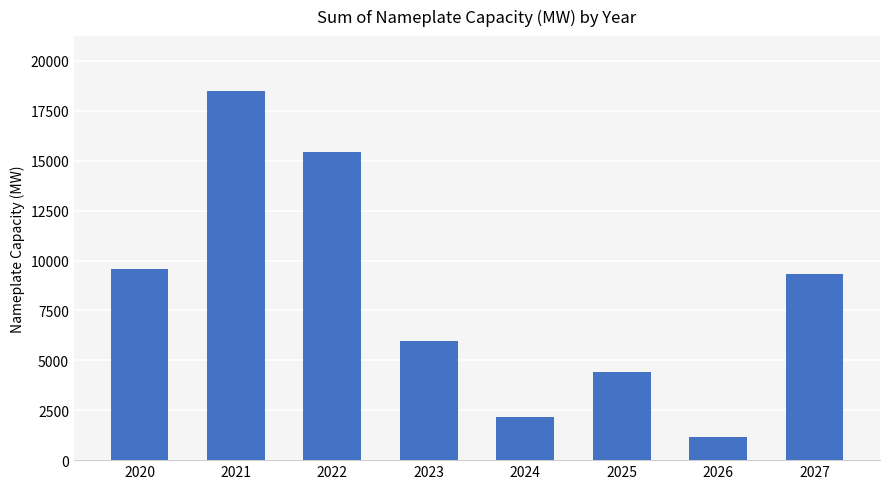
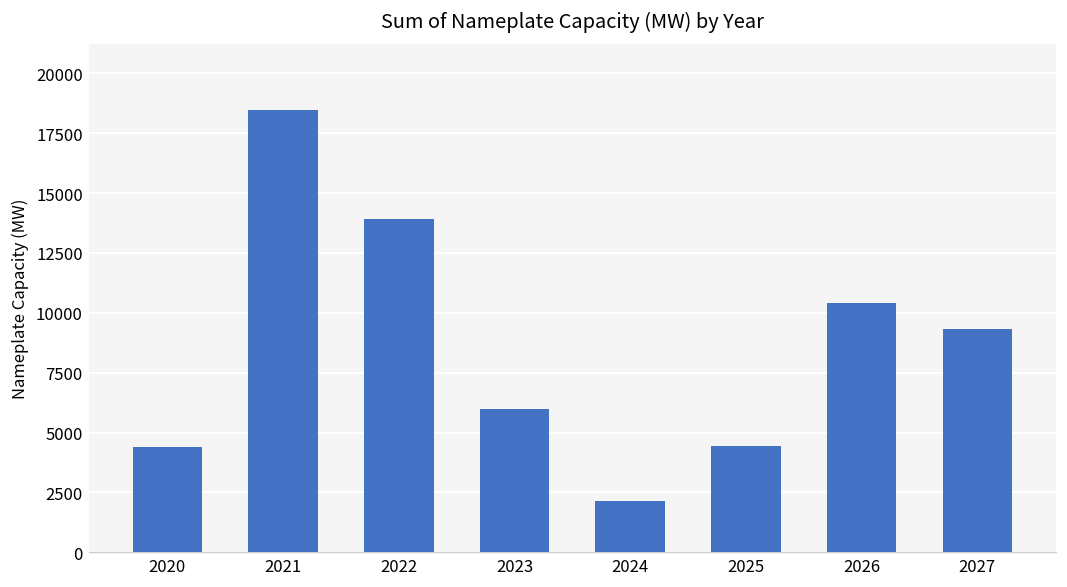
2020: 9600 -> 4400
2022: 15500 -> 13900
2026: 1200 -> 10400
